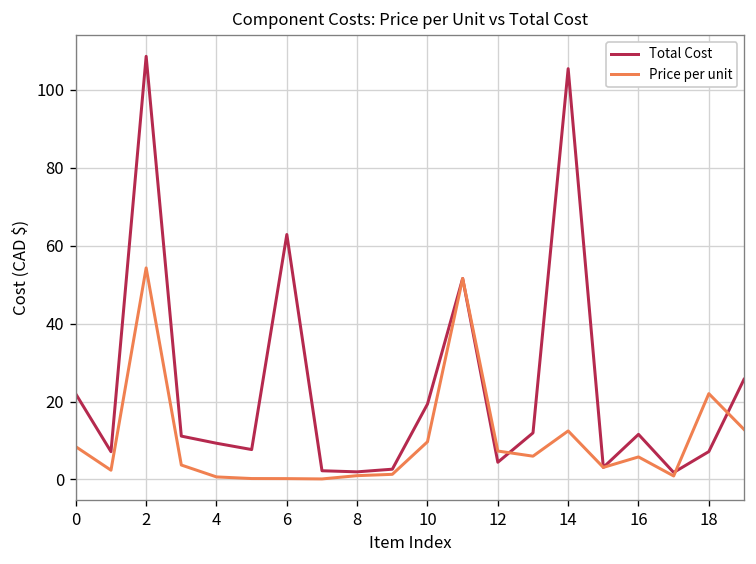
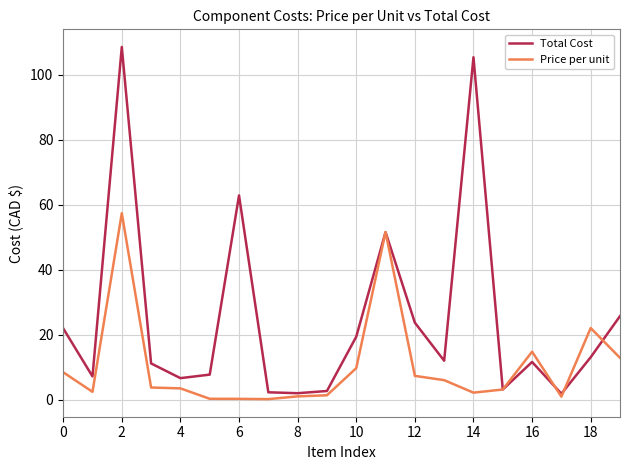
Price per unit, 2: 54 -> 57
Total Cost, 4: 9 -> 7
Price per unit, 4: 1 -> 3
Total Cost, 12: 4 -> 24
Price per unit, 14: 12 -> 2
Price per unit, 16: 6 -> 15
Total Cost, 18: 7 -> 13
